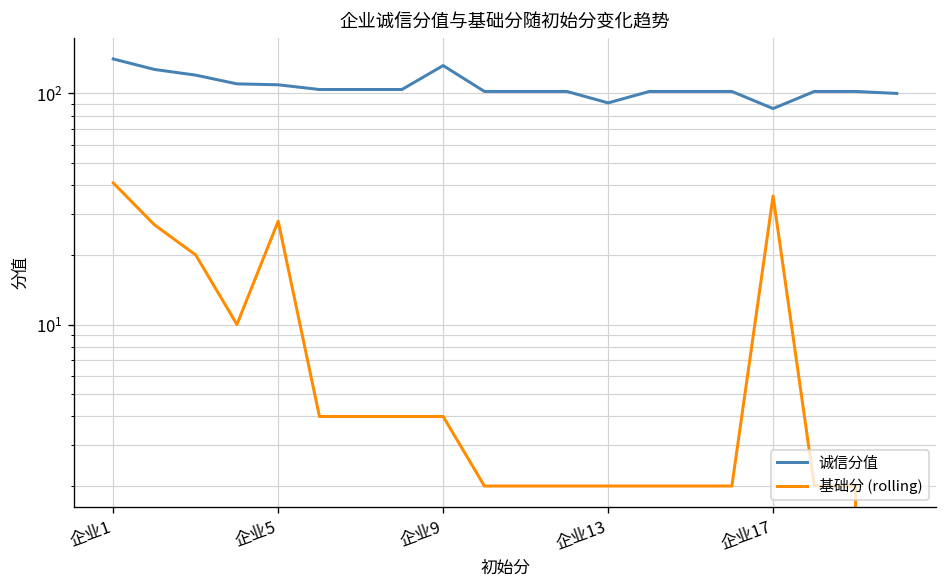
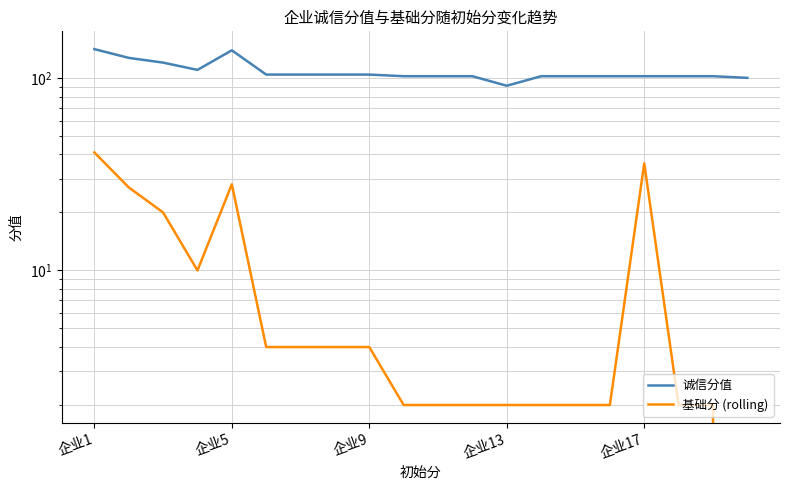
诚信分值, 企业5: 110 -> 140
诚信分值, 企业9: 130 -> 100
诚信分值, 企业17: 90 -> 100
